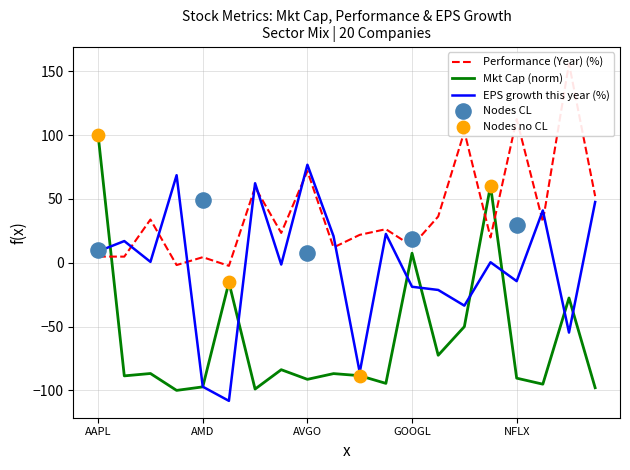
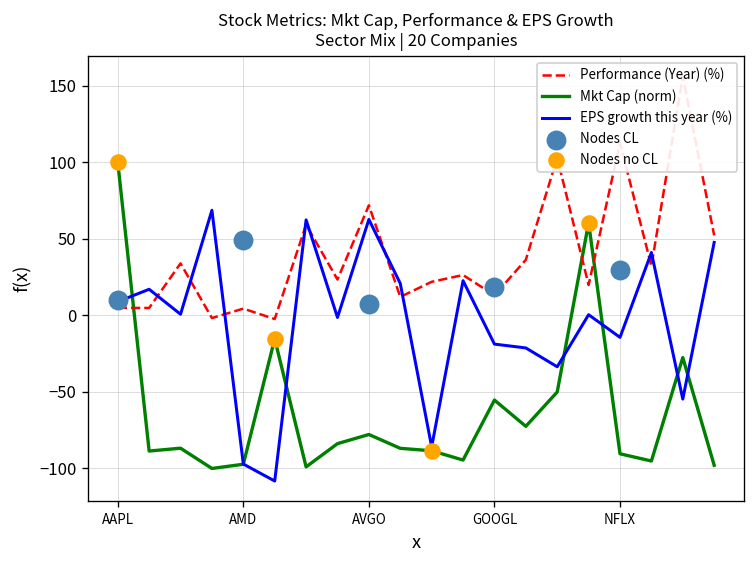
Mkt Cap (norm), AVGO: -91 -> -78
EPS growth this year (%), AVGO: 77 -> 63
Mkt Cap (norm), GOOGL: 7 -> -55
